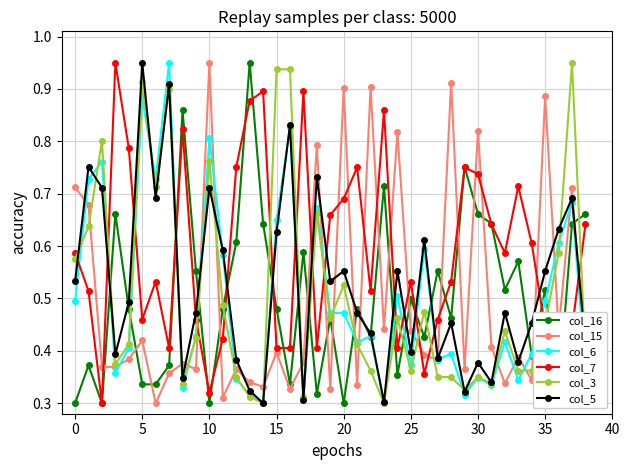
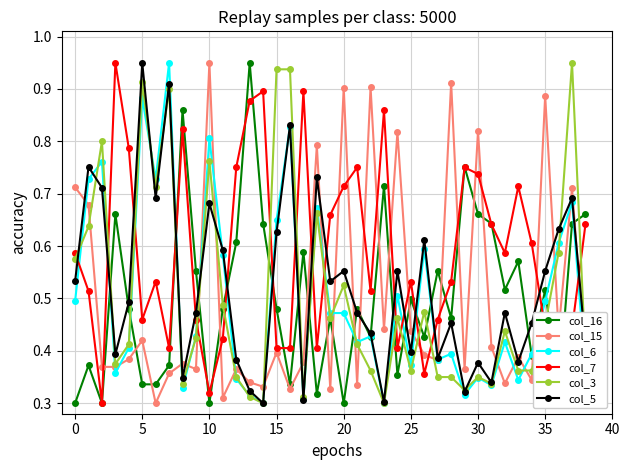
col_5, 10: 0.71 -> 0.68
col_7, 20: 0.69 -> 0.71
